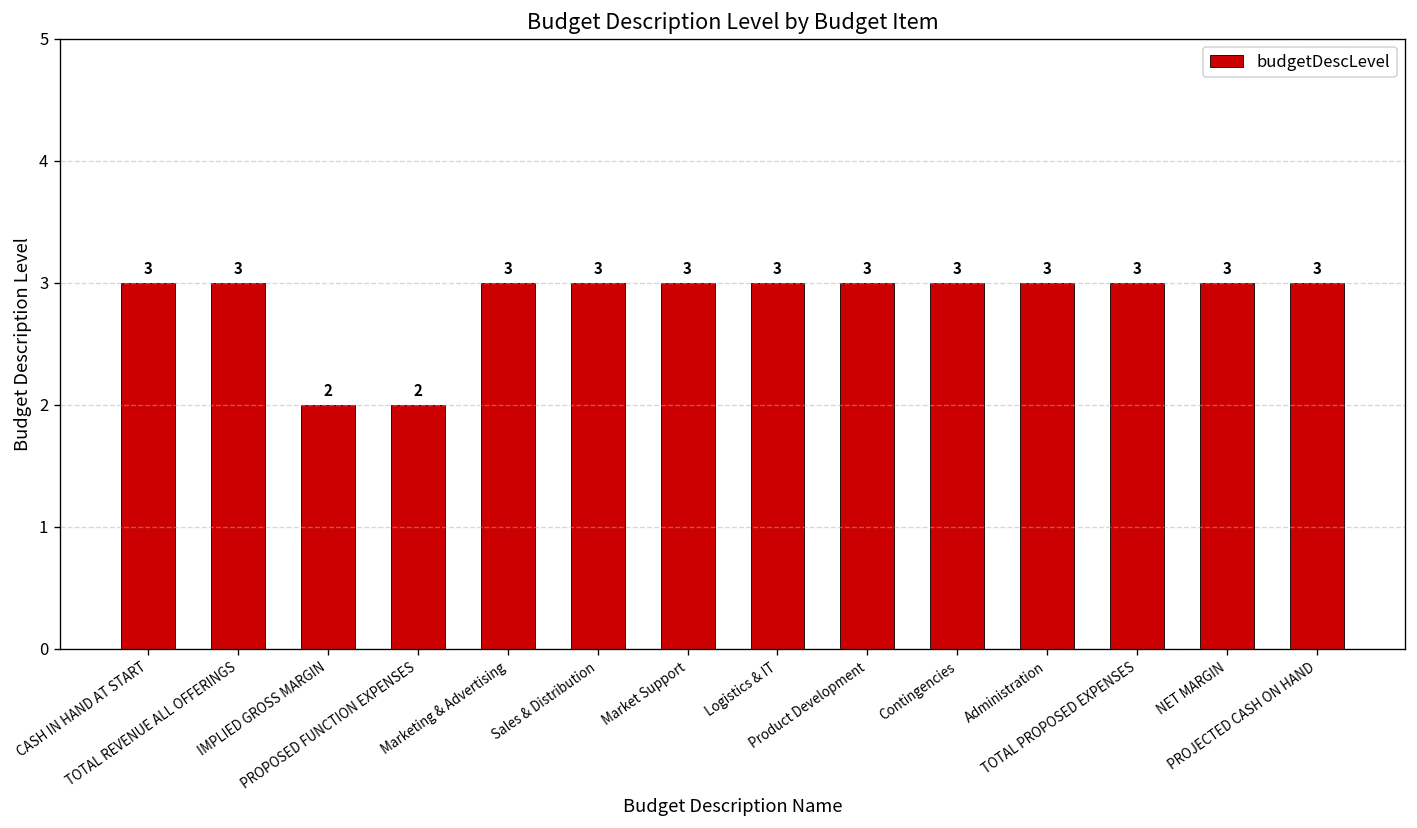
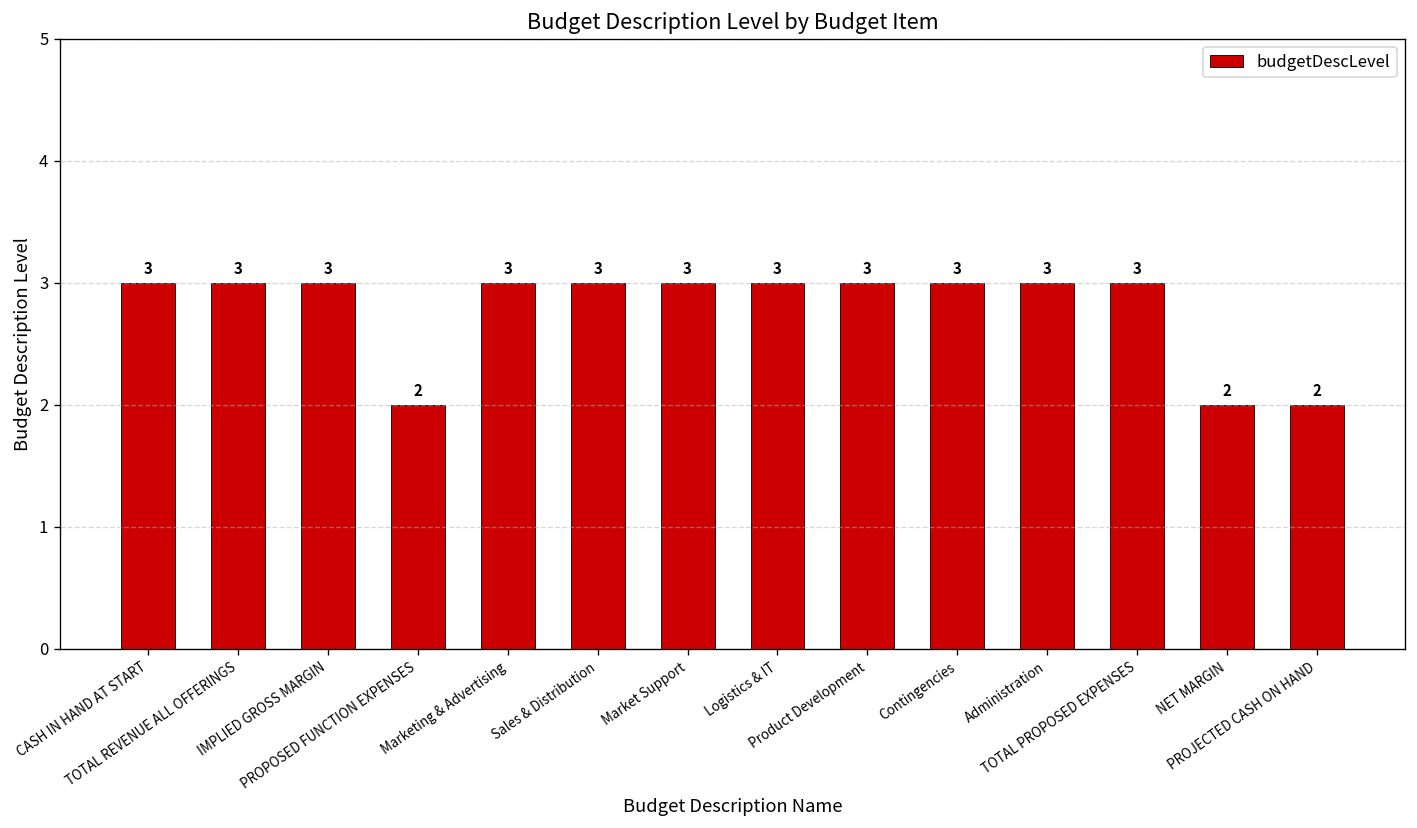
IMPLIED GROSS MARGIN: 2 -> 3
NET MARGIN: 3 -> 2
PROJECTED CASH ON HAND: 3 -> 2
